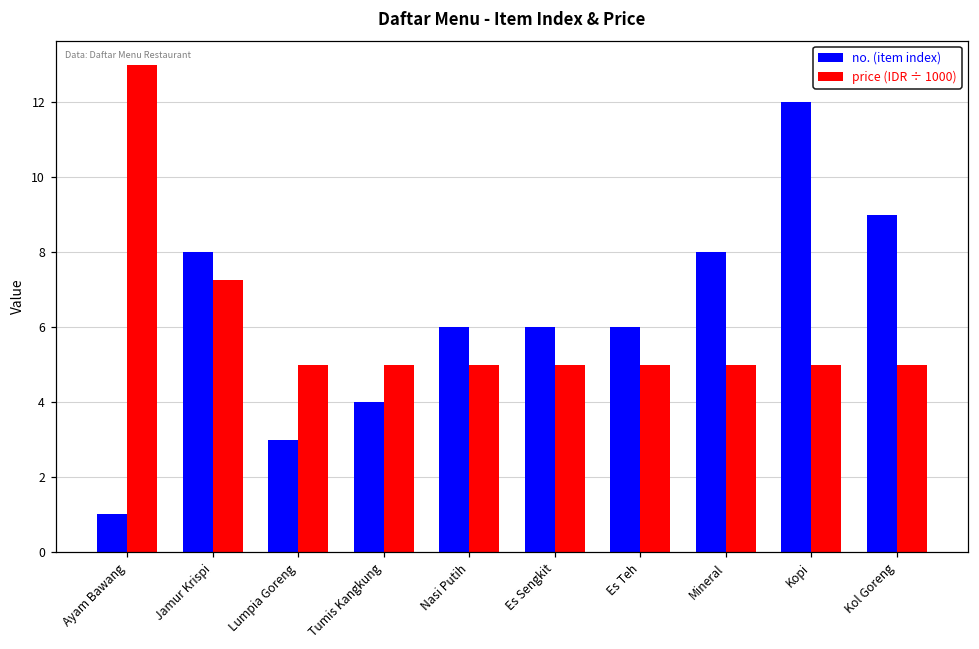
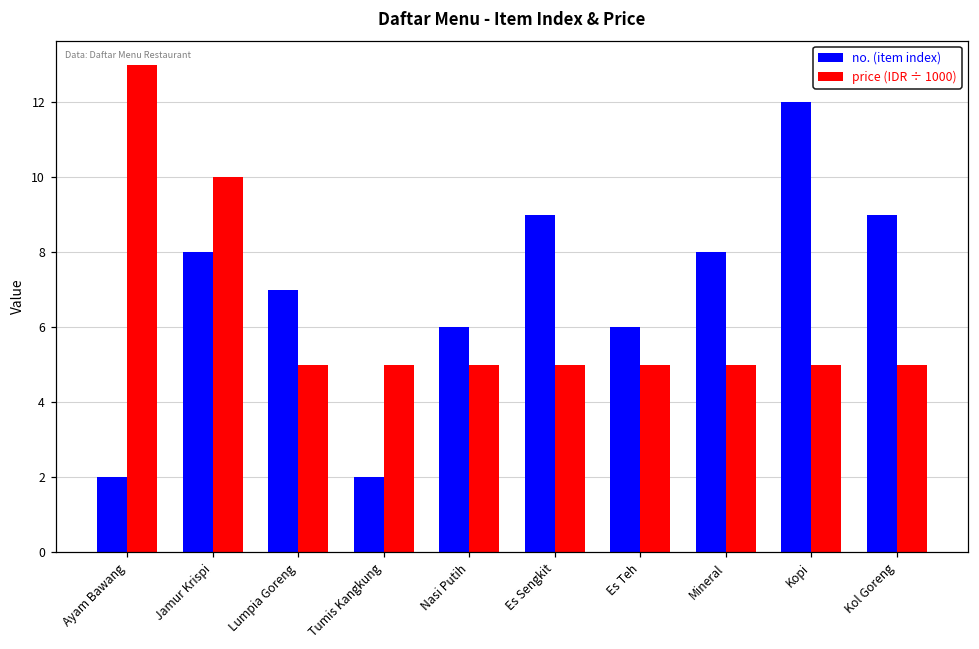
no. (item index), Ayam Bawang: 1 -> 2
price (IDR ÷ 1000), Jamur Krispi: 7.3 -> 10.0
no. (item index), Lumpia Goreng: 3 -> 7
no. (item index), Tumis Kangkung: 4 -> 2
no. (item index), Es Sengkit: 6 -> 9
